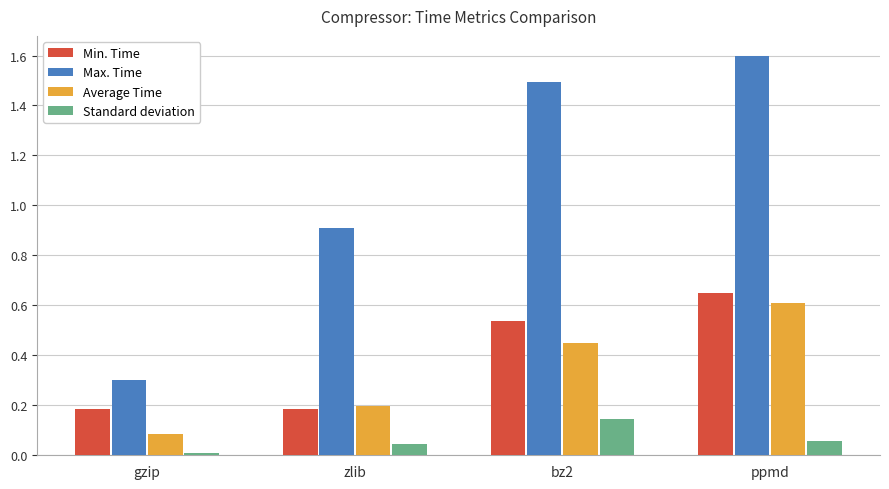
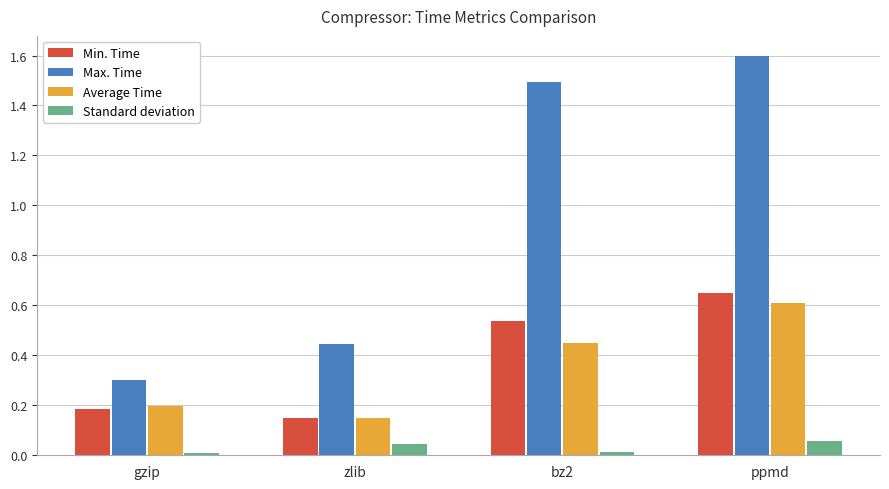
Average Time, gzip: 0.09 -> 0.20
Min. Time, zlib: 0.19 -> 0.15
Max. Time, zlib: 0.91 -> 0.44
Average Time, zlib: 0.20 -> 0.15
Standard deviation, bz2: 0.14 -> 0.01
